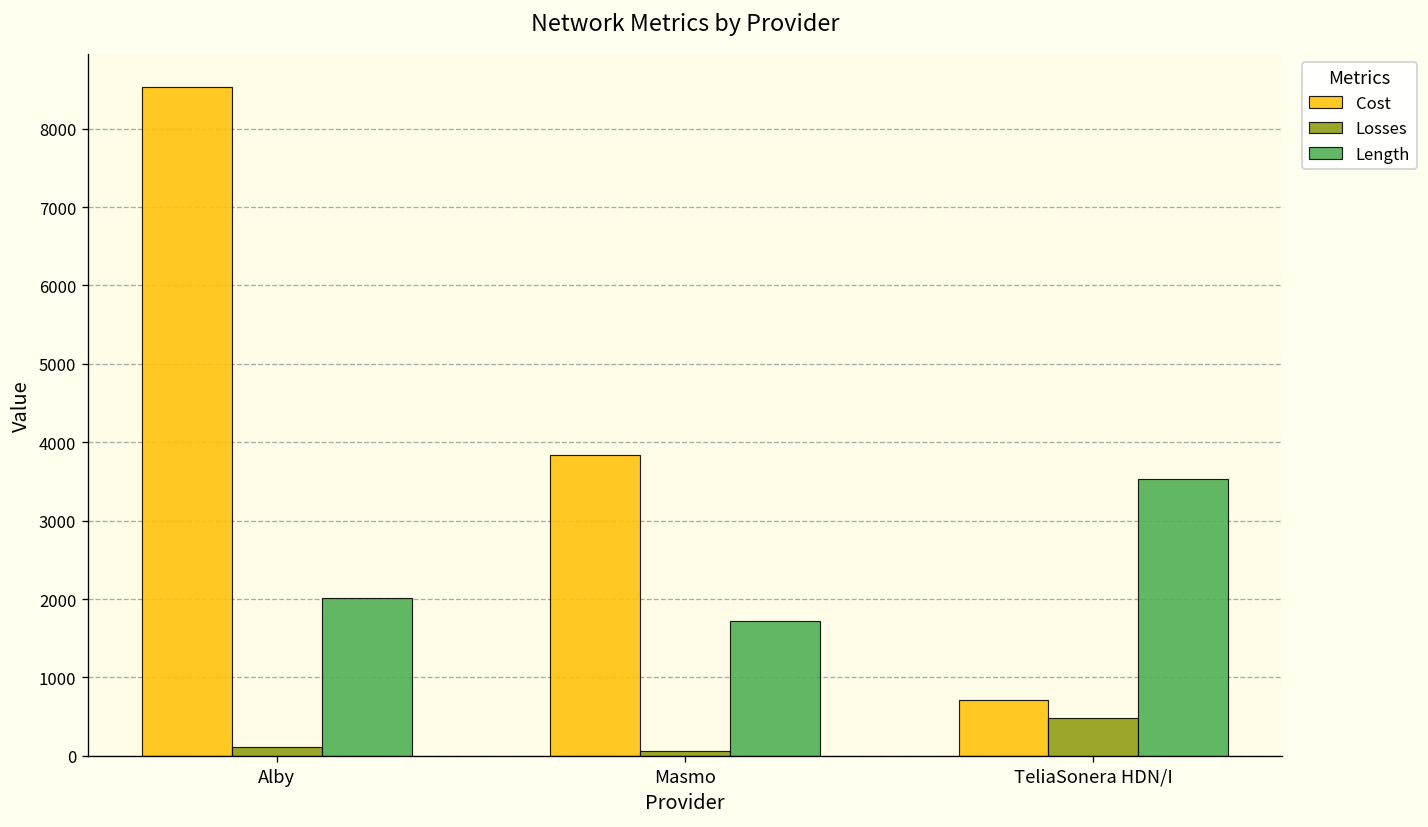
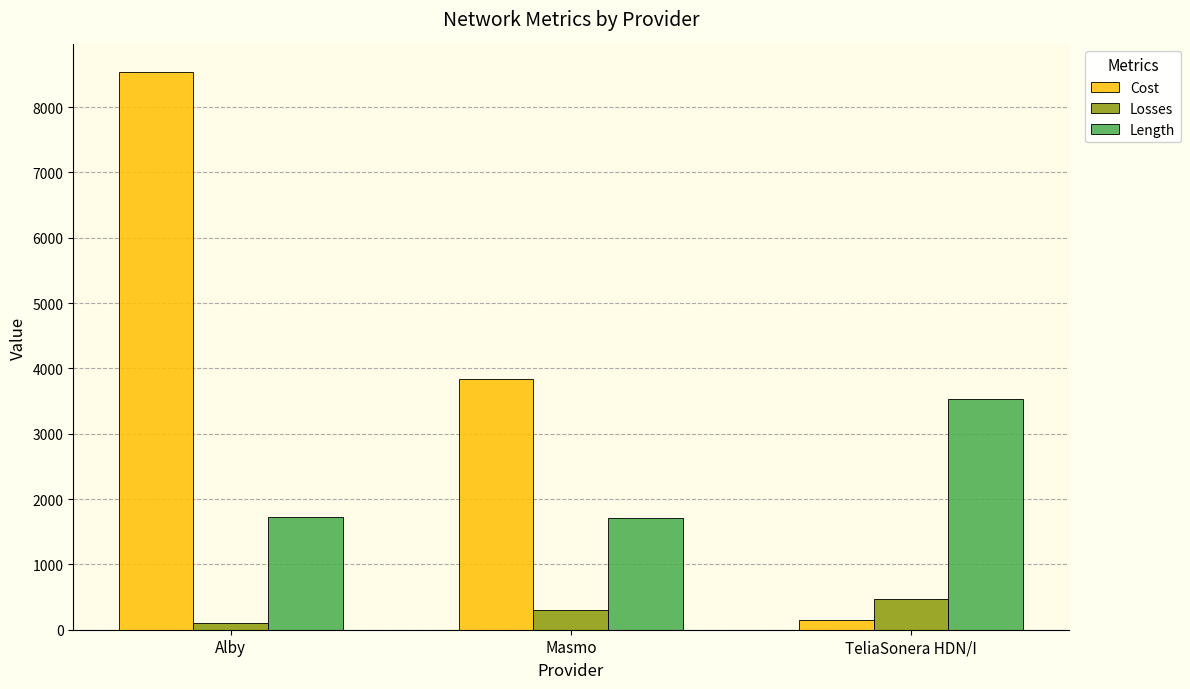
Length, Alby: 2000 -> 1700
Losses, Masmo: 100 -> 300
Cost, TeliaSonera HDN/I: 700 -> 100
